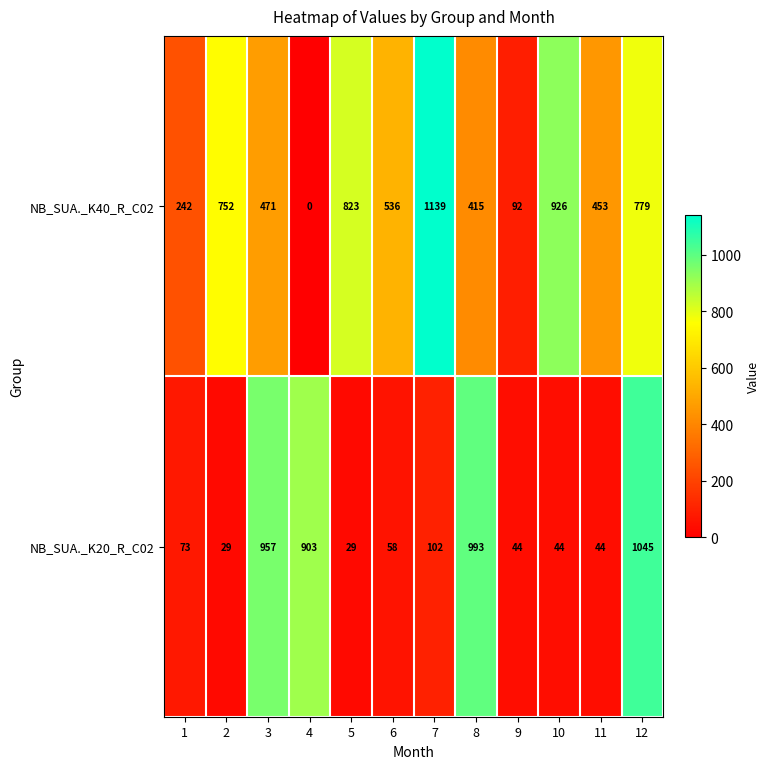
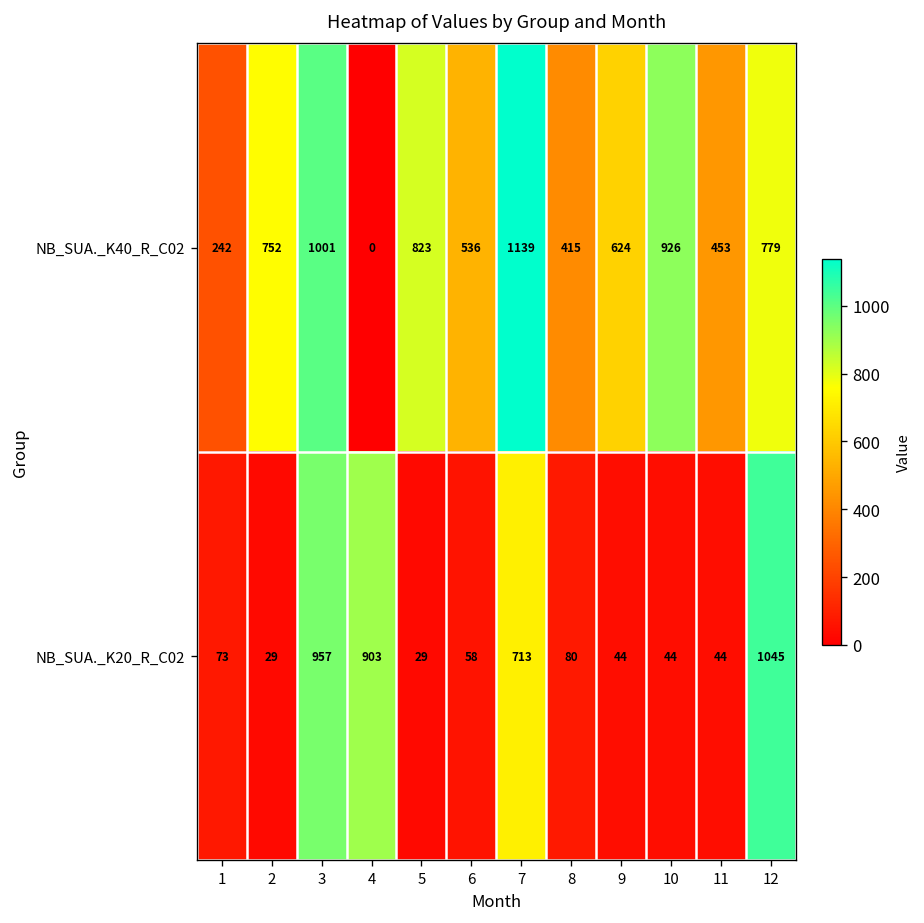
NB_SUA._K40_R_C02, 3: 471 -> 1001
NB_SUA._K40_R_C02, 9: 92 -> 624
NB_SUA._K20_R_C02, 7: 102 -> 713
NB_SUA._K20_R_C02, 8: 993 -> 80
